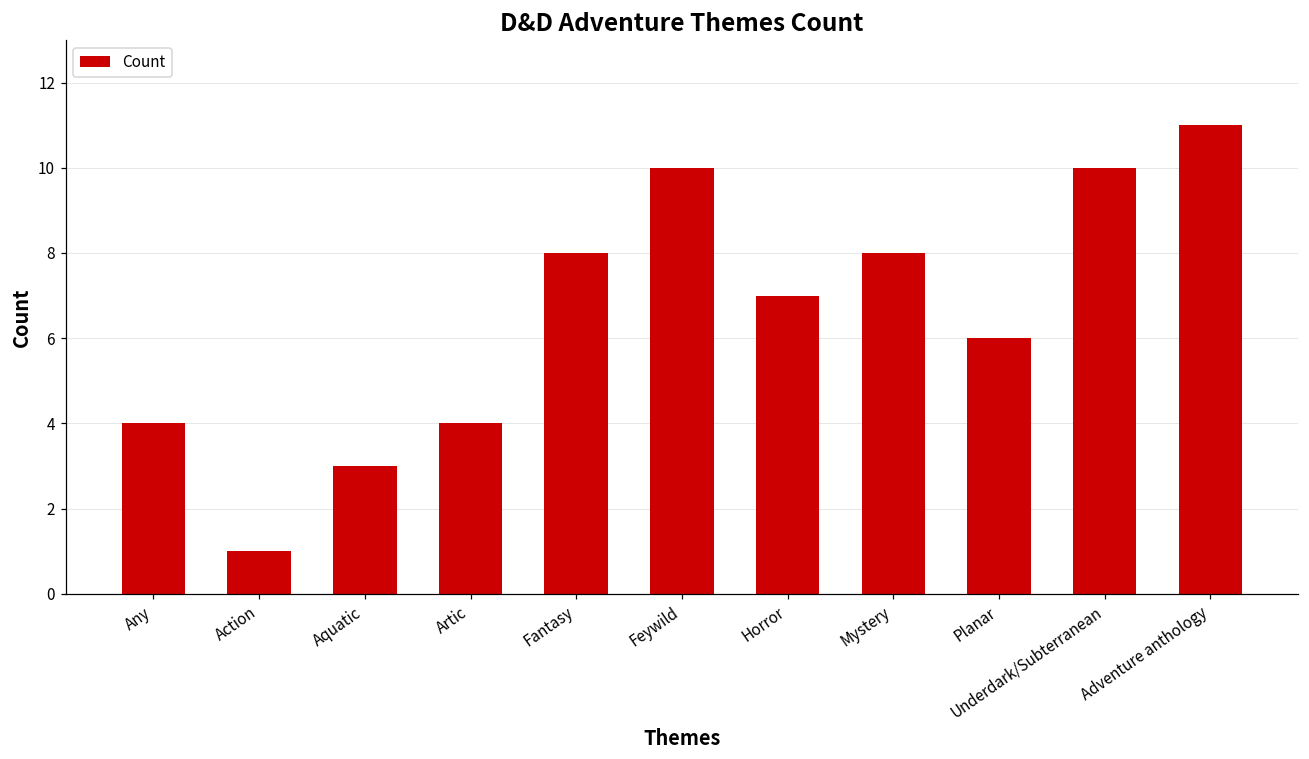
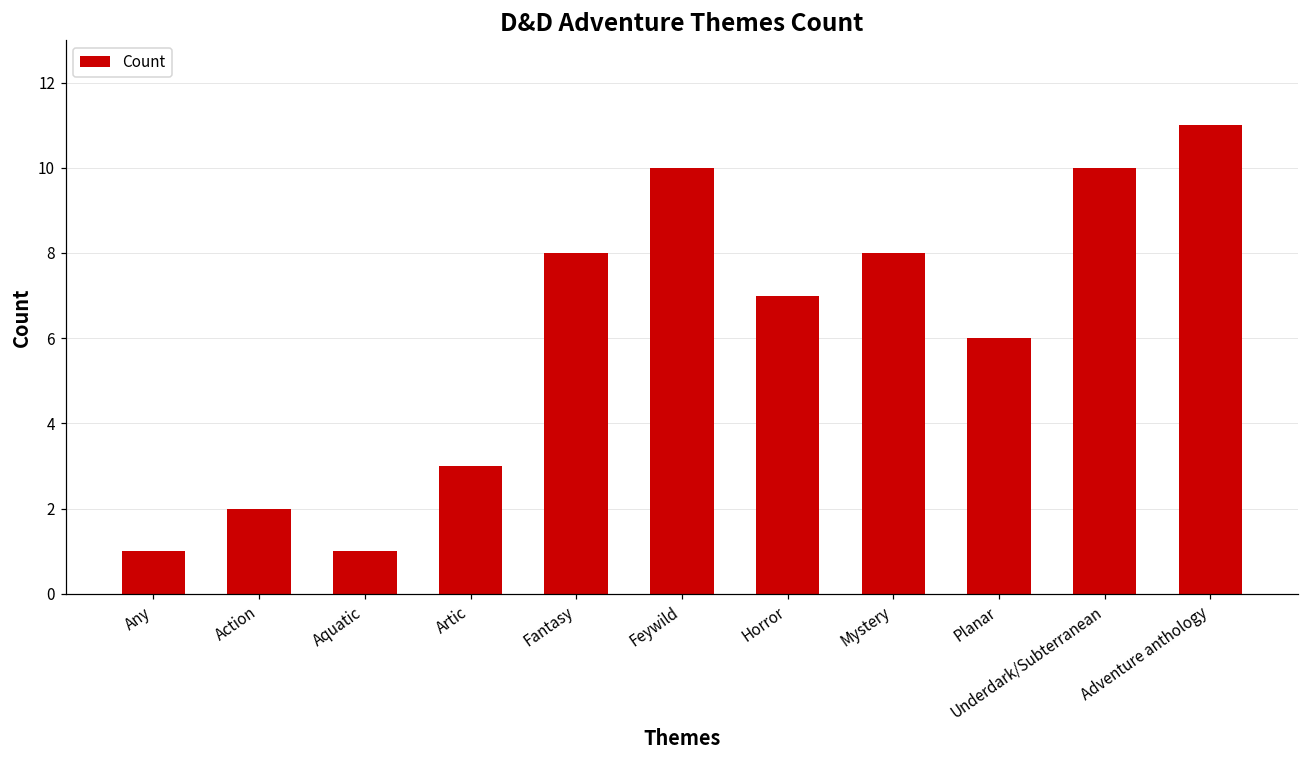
Any: 4 -> 1
Action: 1 -> 2
Aquatic: 3 -> 1
Artic: 4 -> 3
